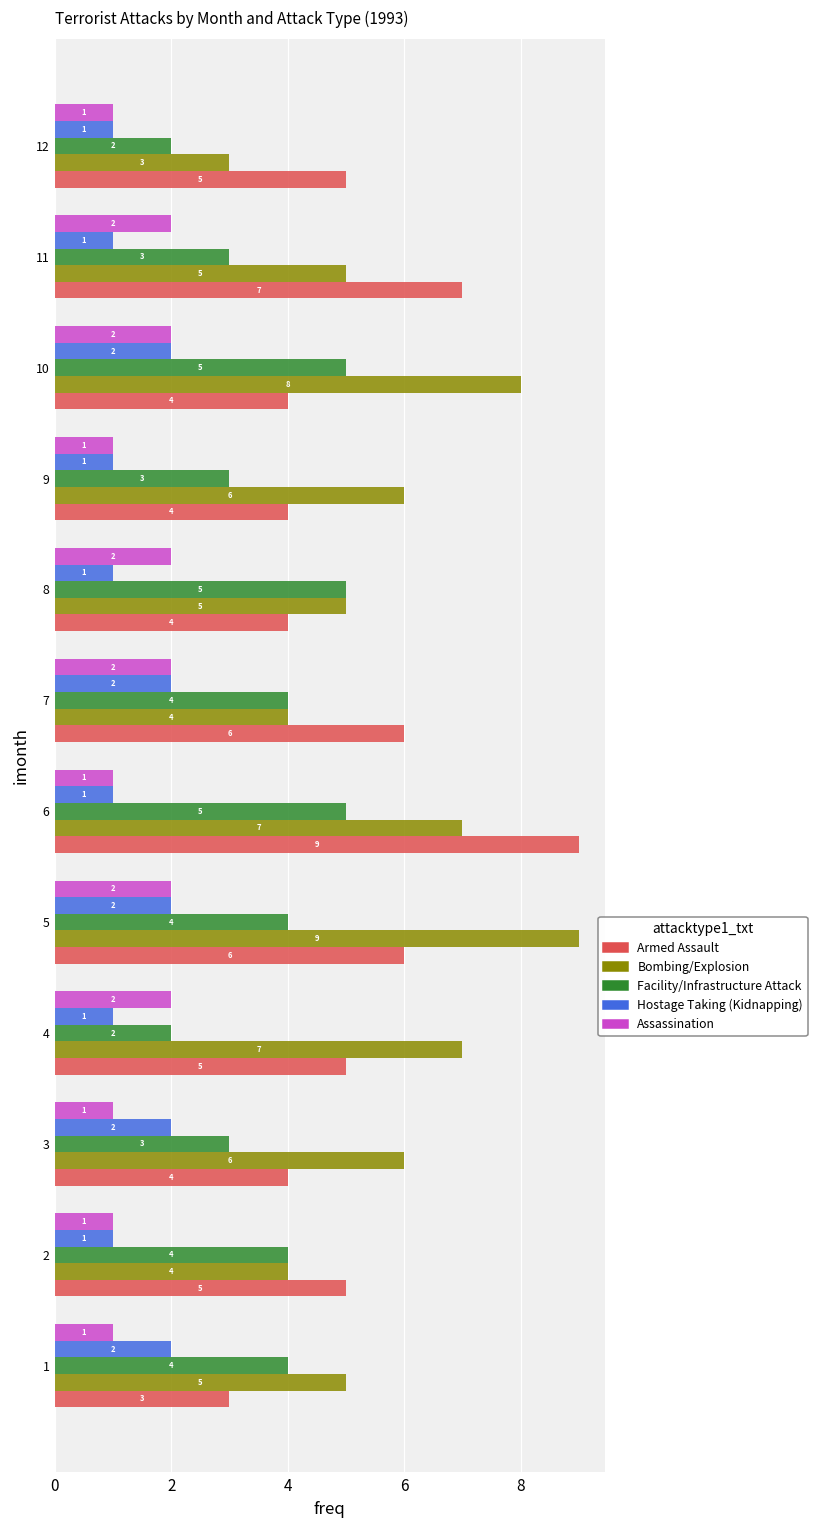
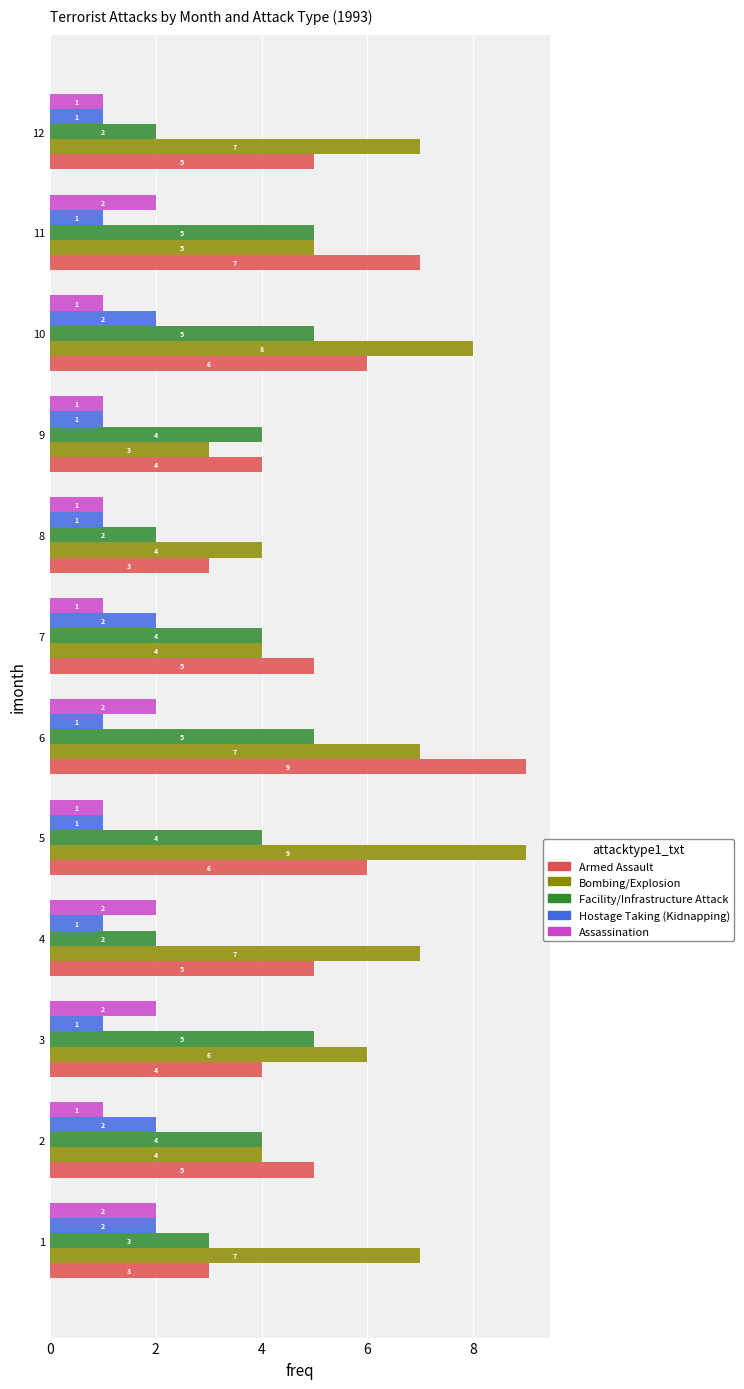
Bombing/Explosion, 12: 3 -> 7
Facility/Infrastructure Attack, 11: 3 -> 5
Assassination, 10: 2 -> 1
Armed Assault, 10: 4 -> 6
Facility/Infrastructure Attack, 9: 3 -> 4
Bombing/Explosion, 9: 6 -> 3
Assassination, 8: 2 -> 1
Facility/Infrastructure Attack, 8: 5 -> 2
Bombing/Explosion, 8: 5 -> 4
Armed Assault, 8: 4 -> 3
Assassination, 7: 2 -> 1
Armed Assault, 7: 6 -> 5
Assassination, 6: 1 -> 2
Assassination, 5: 2 -> 1
Hostage Taking (Kidnapping), 5: 2 -> 1
Assassination, 3: 1 -> 2
Hostage Taking (Kidnapping), 3: 2 -> 1
Facility/Infrastructure Attack, 3: 3 -> 5
Hostage Taking (Kidnapping), 2: 1 -> 2
Assassination, 1: 1 -> 2
Facility/Infrastructure Attack, 1: 4 -> 3
Bombing/Explosion, 1: 5 -> 7
